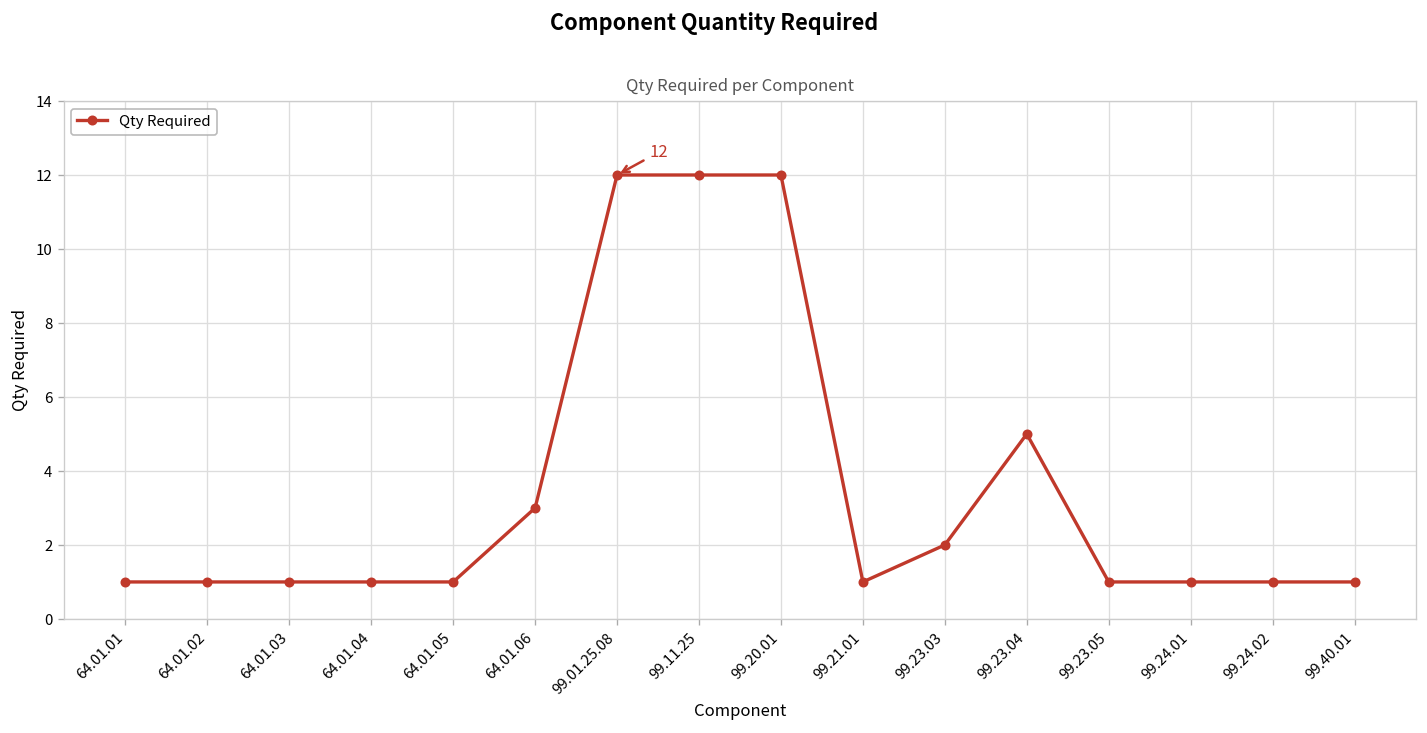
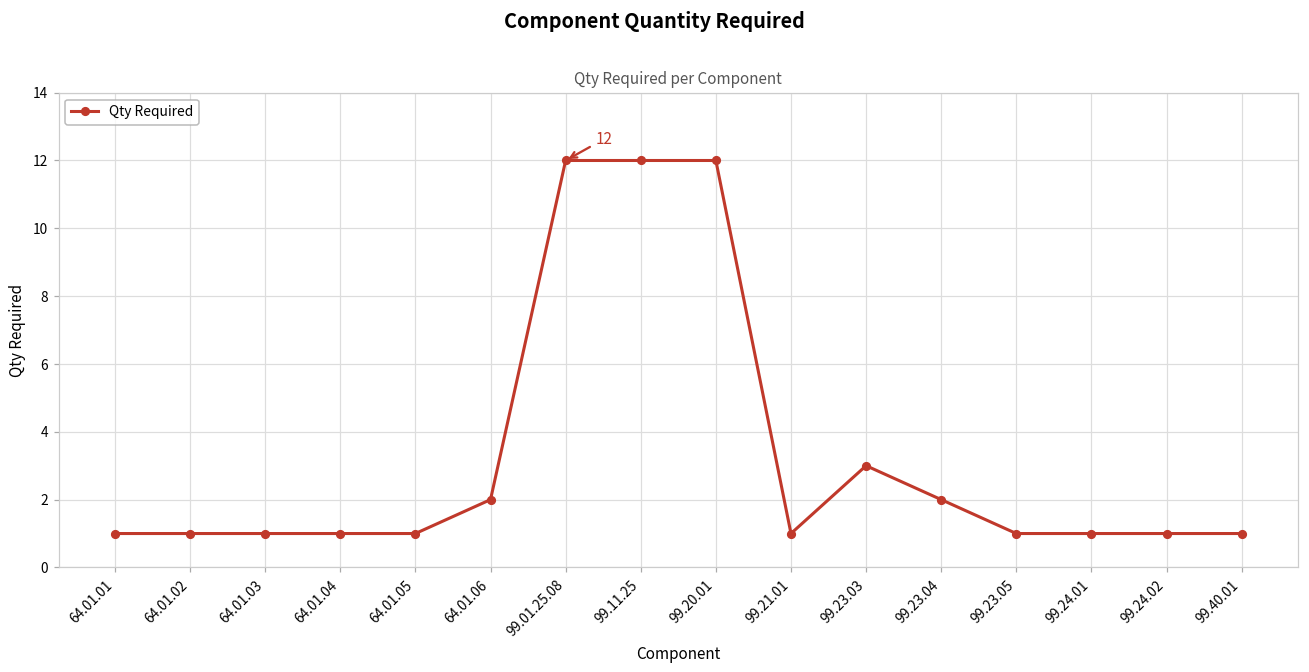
64.01.06: 3 -> 2
99.23.03: 2 -> 3
99.23.04: 5 -> 2
